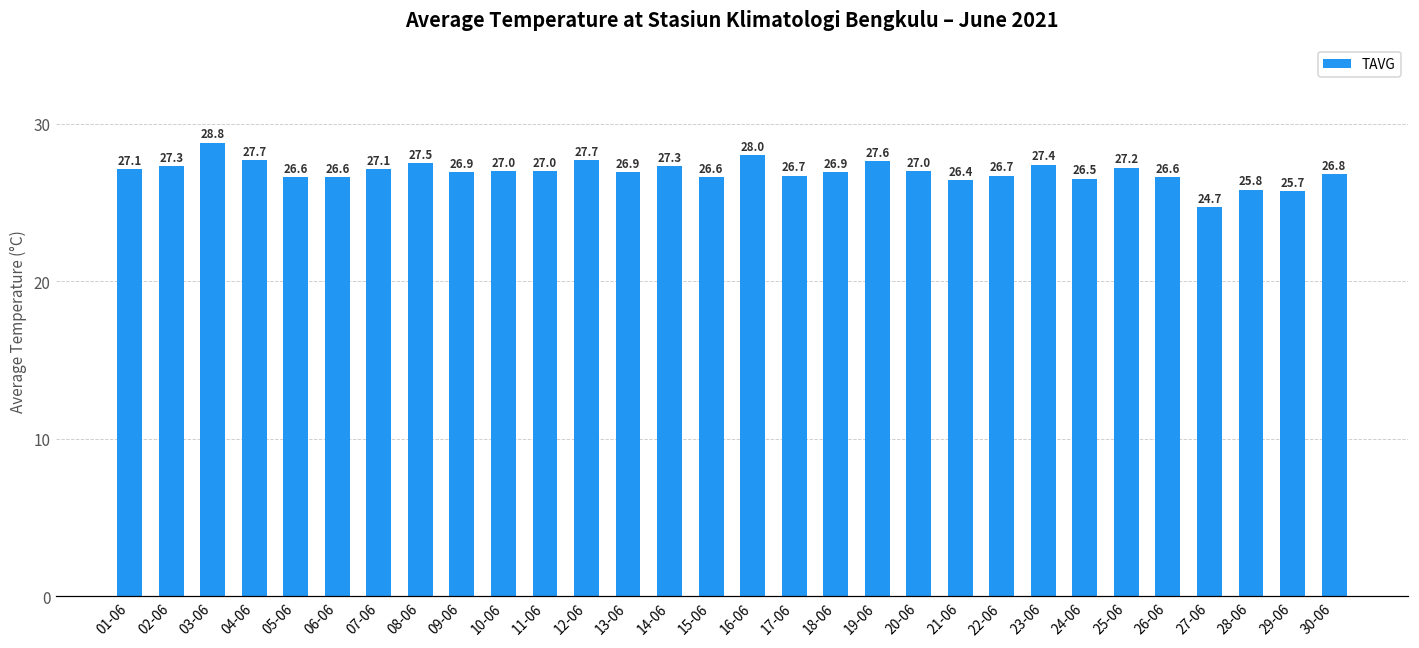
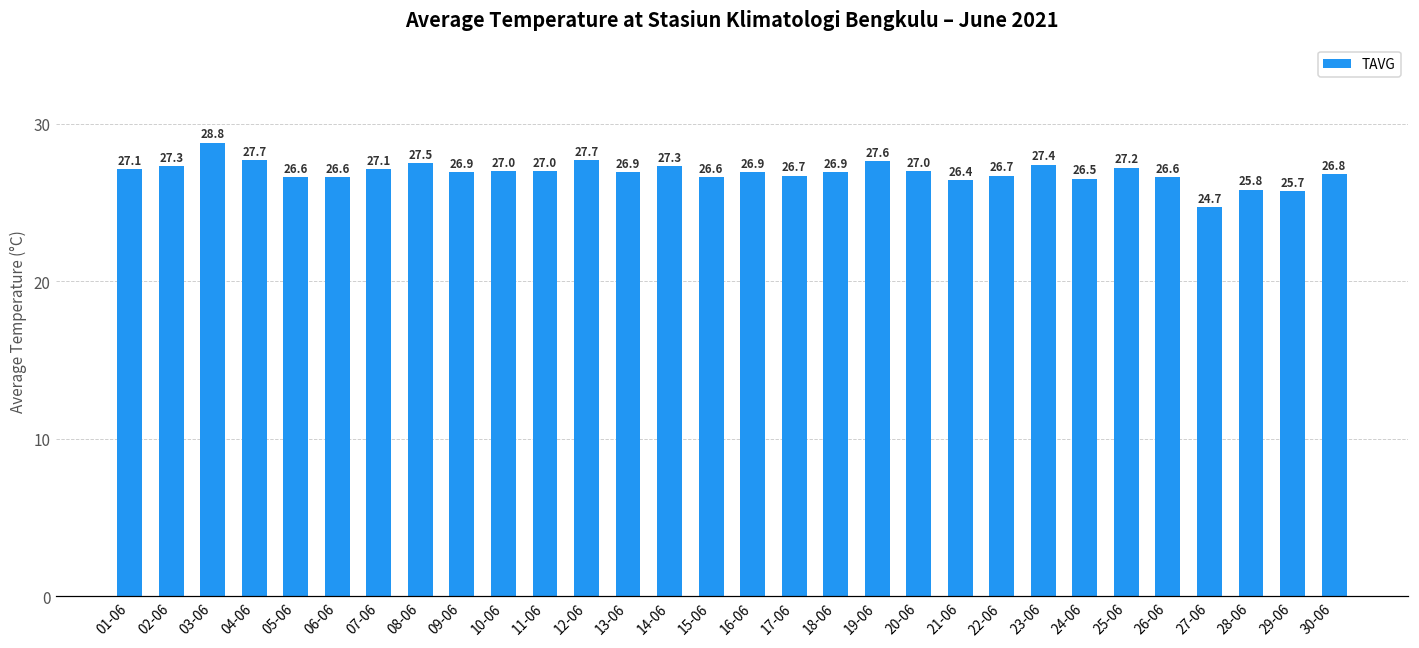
16-06: 28.0 -> 26.9
